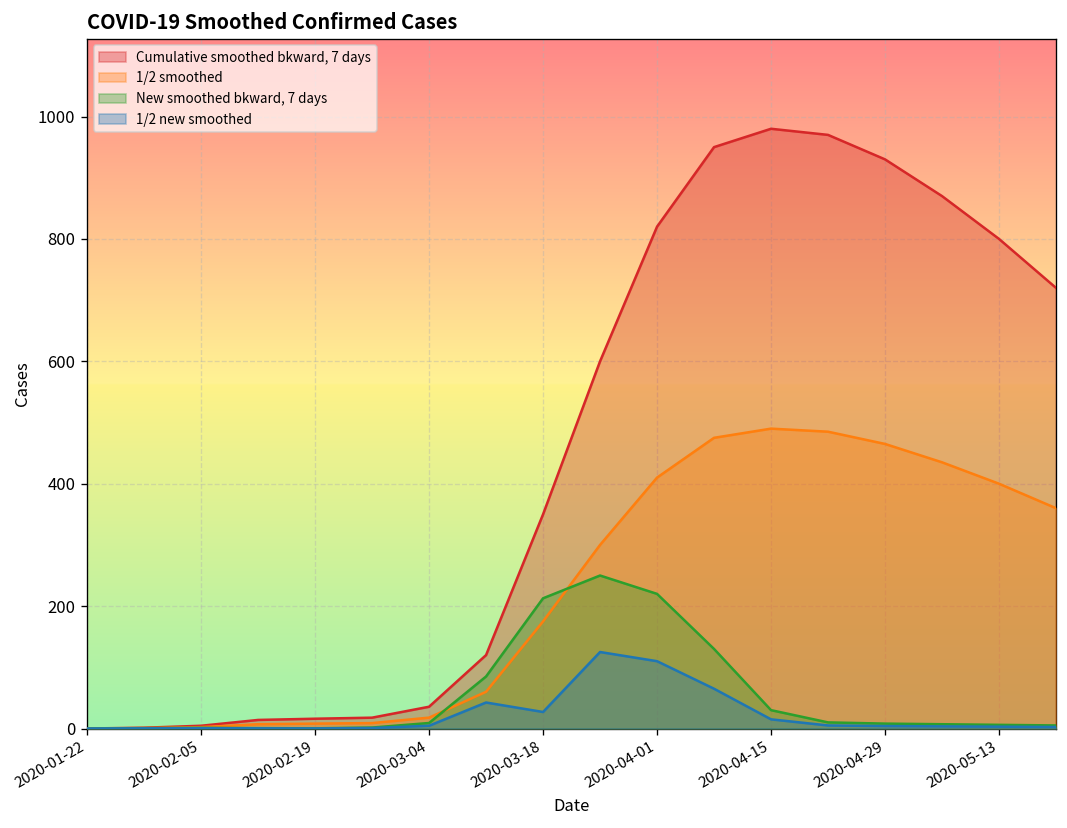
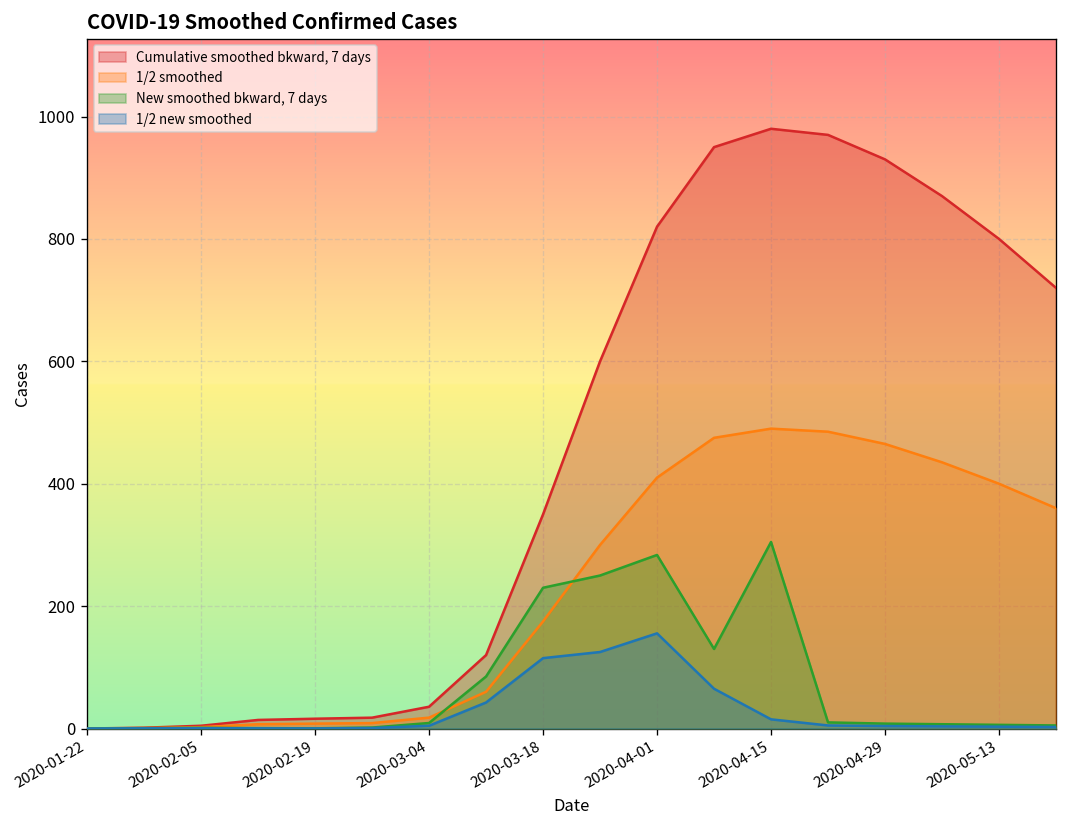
New smoothed bkward, 7 days, 2020-03-18: 210 -> 230
1/2 new smoothed, 2020-03-18: 30 -> 120
New smoothed bkward, 7 days, 2020-04-01: 220 -> 280
1/2 new smoothed, 2020-04-01: 110 -> 160
New smoothed bkward, 7 days, 2020-04-15: 30 -> 300
